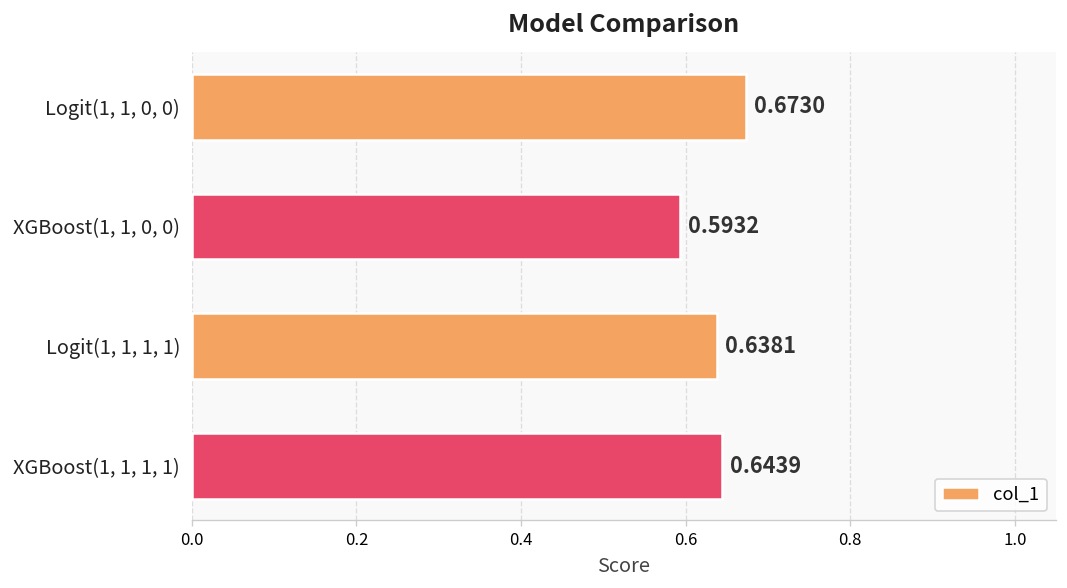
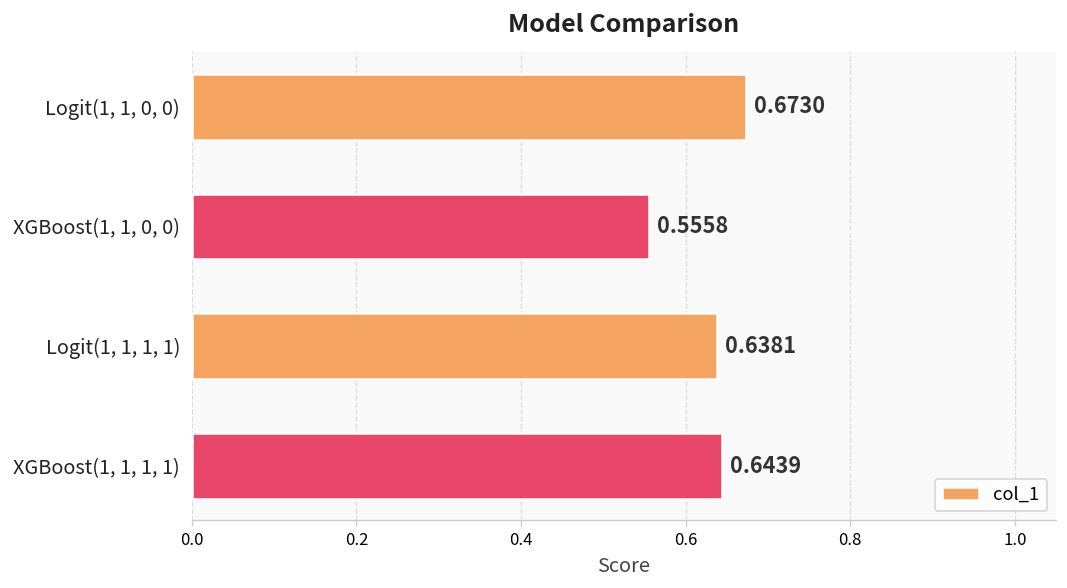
XGBoost(1, 1, 0, 0): 0.5932 -> 0.5558
